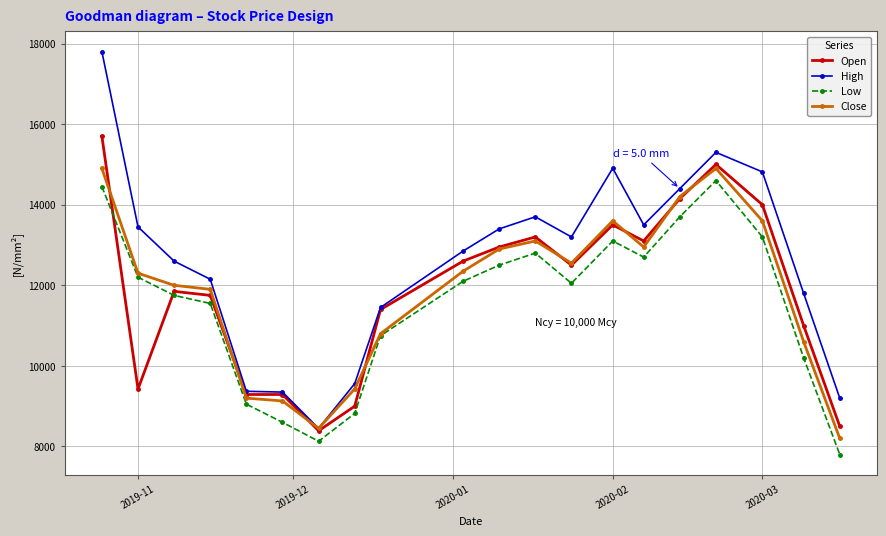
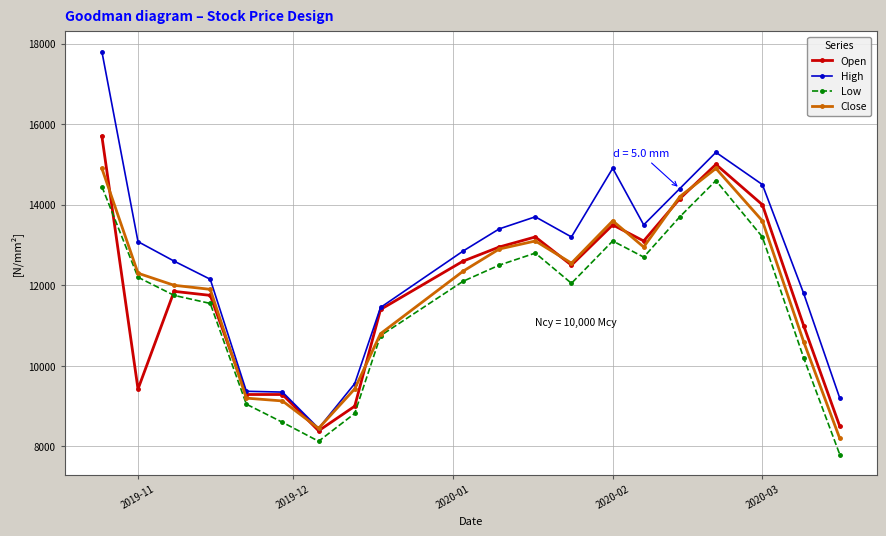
High, 2019-11: 13500 -> 13100
High, 2020-03: 14800 -> 14500
